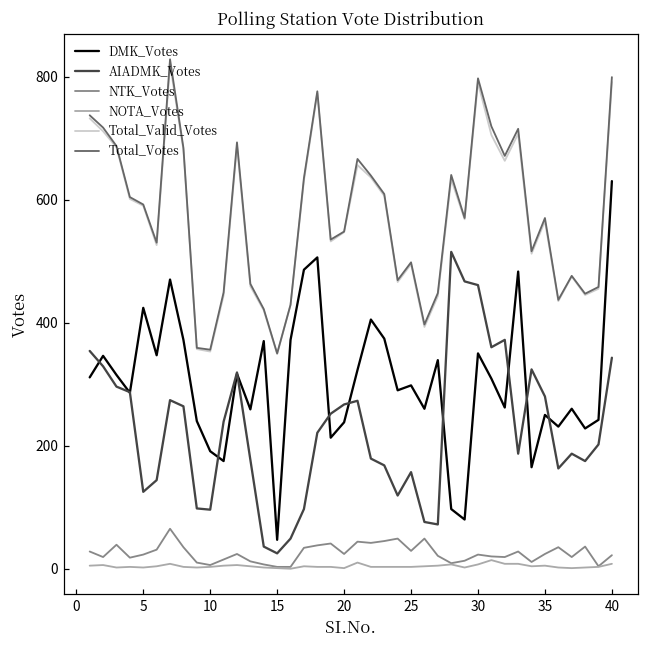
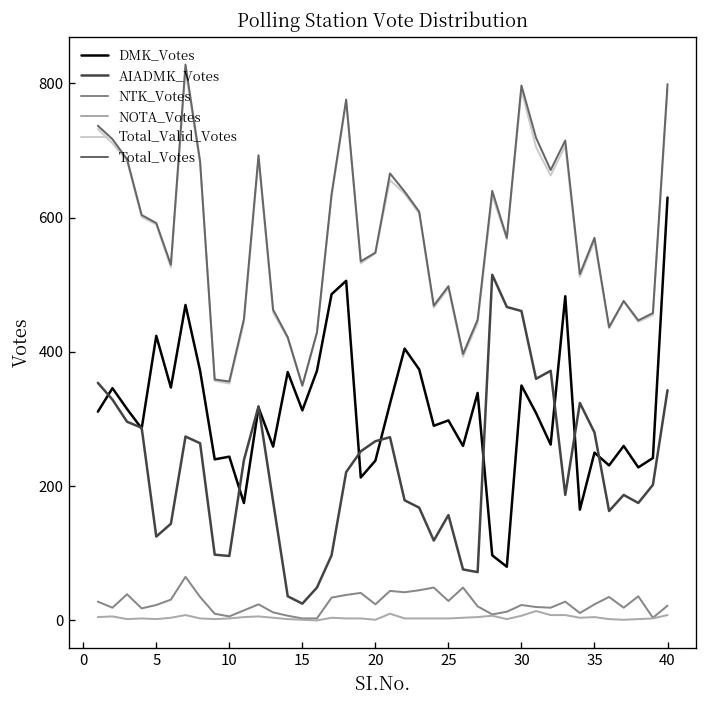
DMK_Votes, 10: 190 -> 240
DMK_Votes, 15: 50 -> 310
